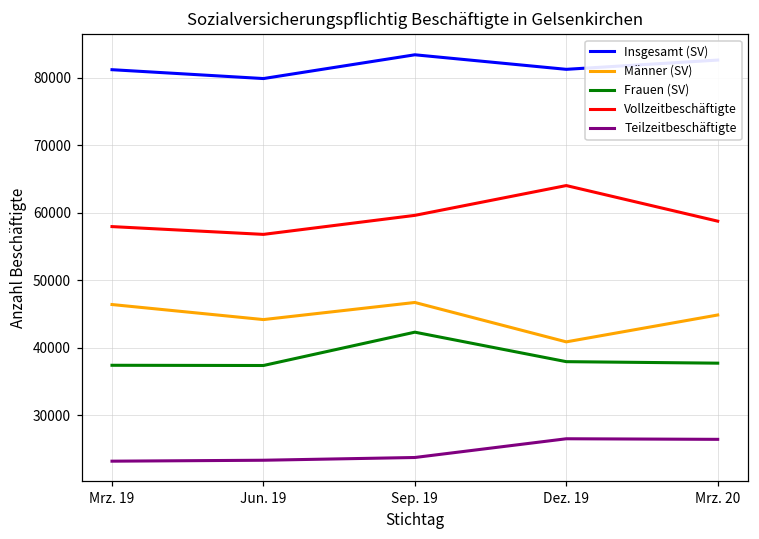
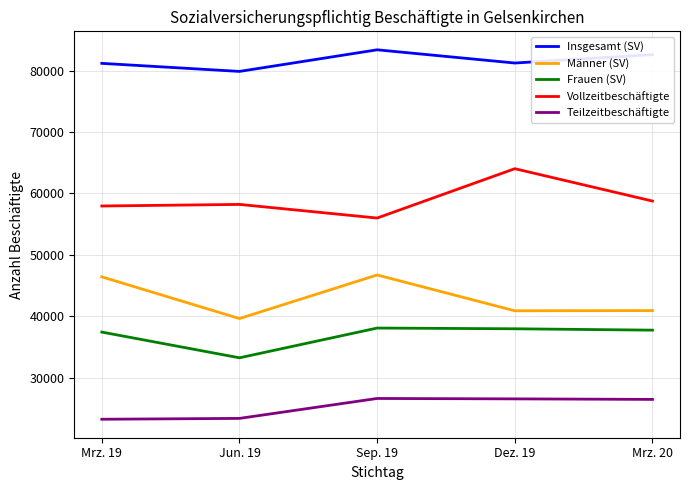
Männer (SV), Jun. 19: 44000 -> 40000
Frauen (SV), Jun. 19: 37000 -> 33000
Vollzeitbeschäftigte, Jun. 19: 57000 -> 58000
Frauen (SV), Sep. 19: 42000 -> 38000
Vollzeitbeschäftigte, Sep. 19: 60000 -> 56000
Teilzeitbeschäftigte, Sep. 19: 24000 -> 27000
Männer (SV), Mrz. 20: 45000 -> 41000
